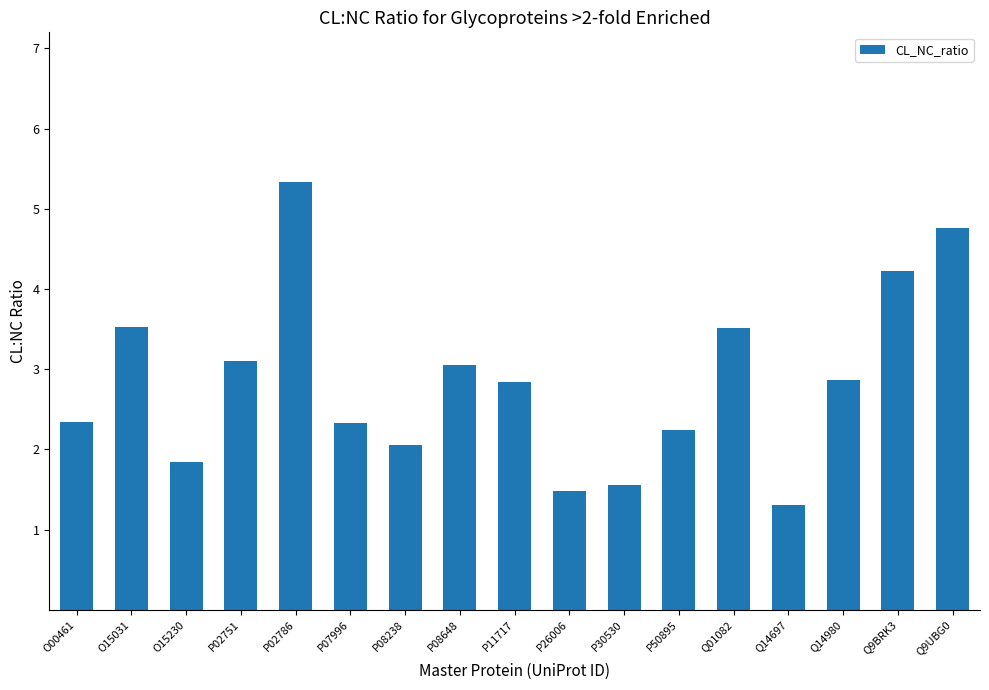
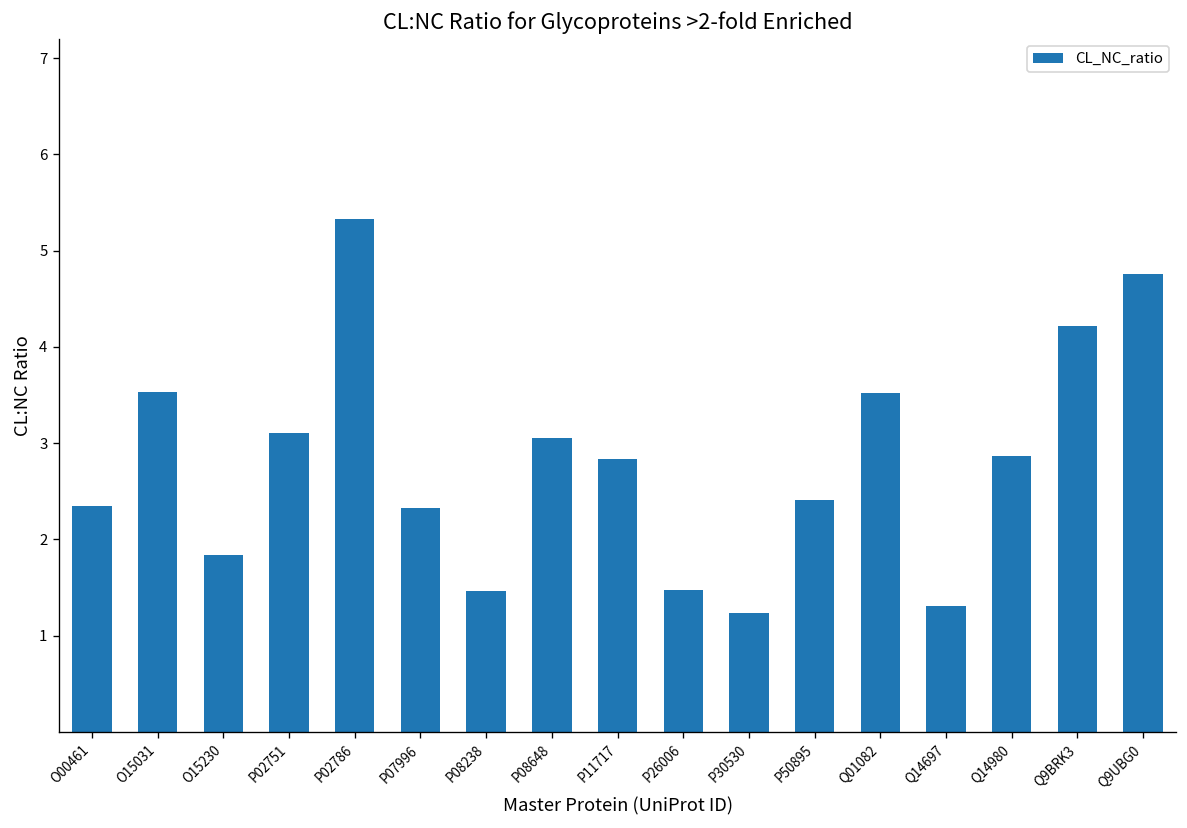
P08238: 2.1 -> 1.5
P30530: 1.6 -> 1.2
P50895: 2.2 -> 2.4
